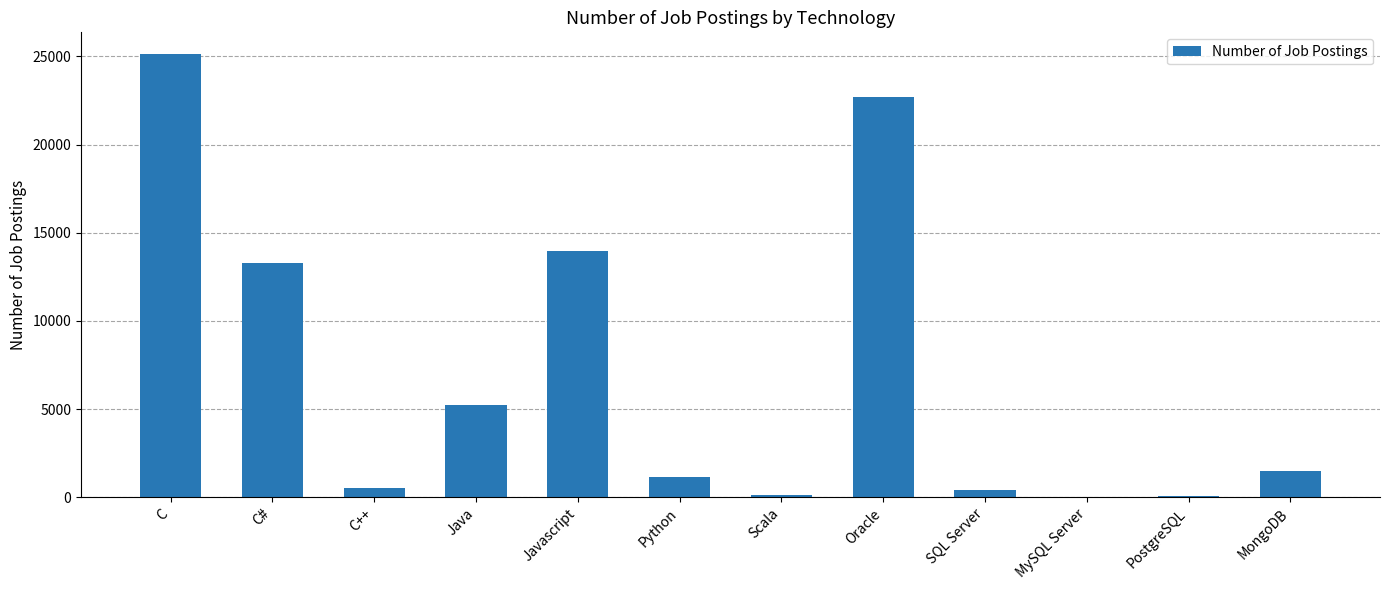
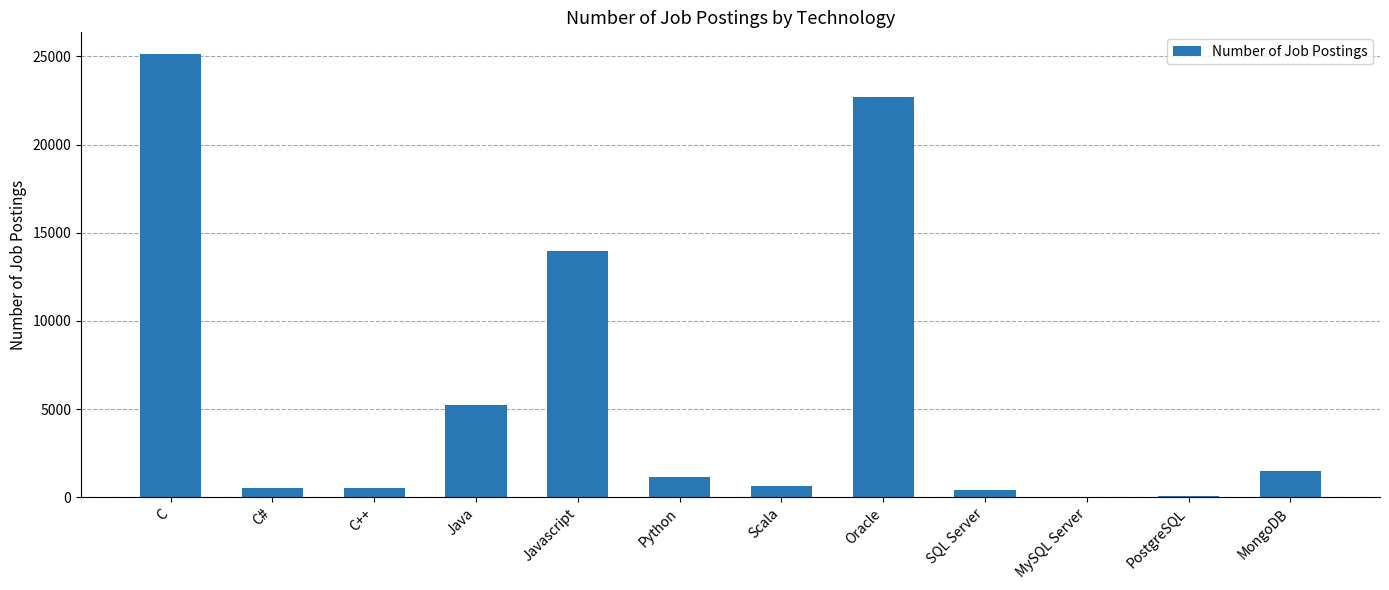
C#: 13300 -> 500
Scala: 100 -> 600
